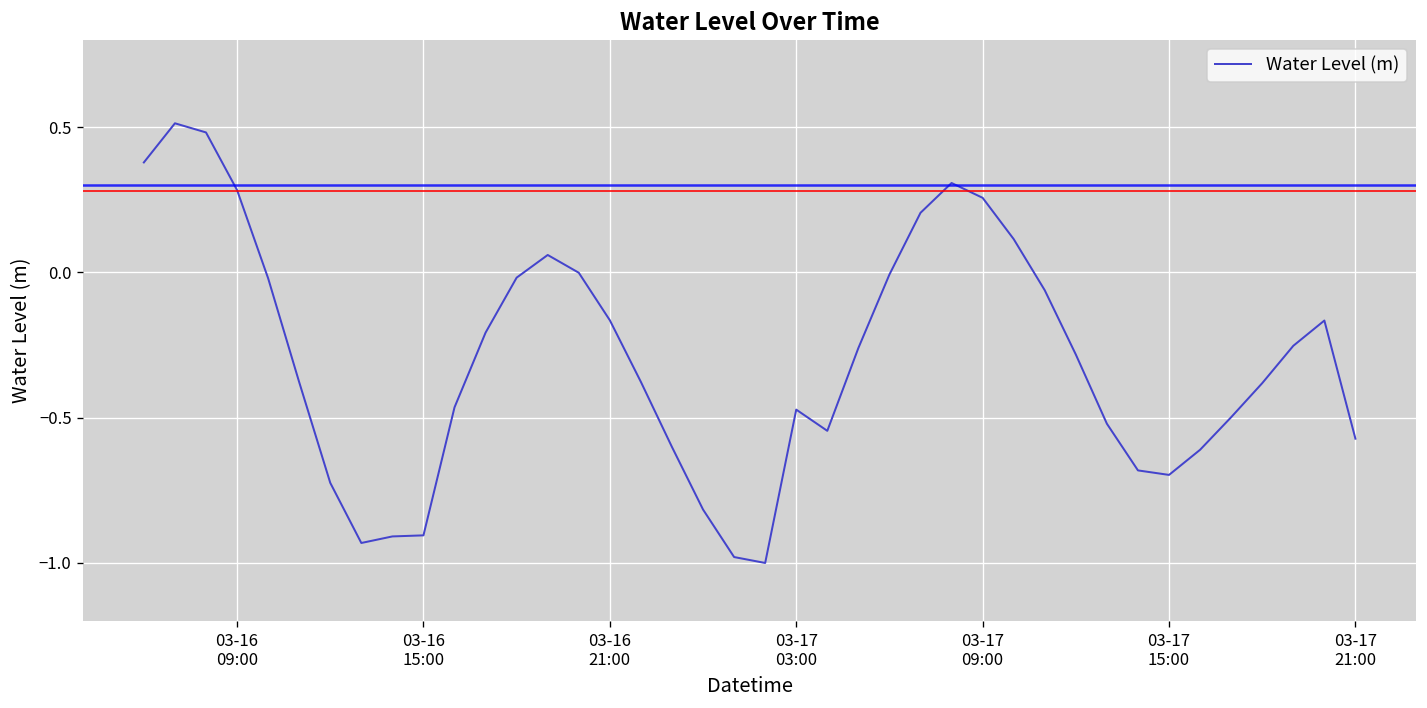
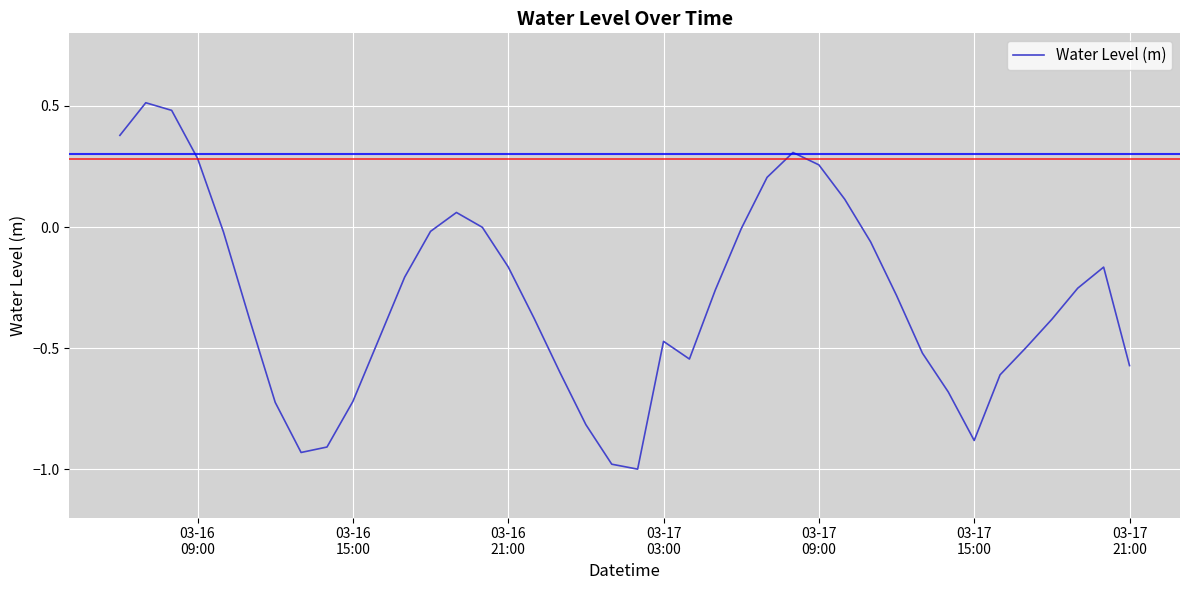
03-16 15:00: -0.91 -> -0.72
03-17 15:00: -0.70 -> -0.88
